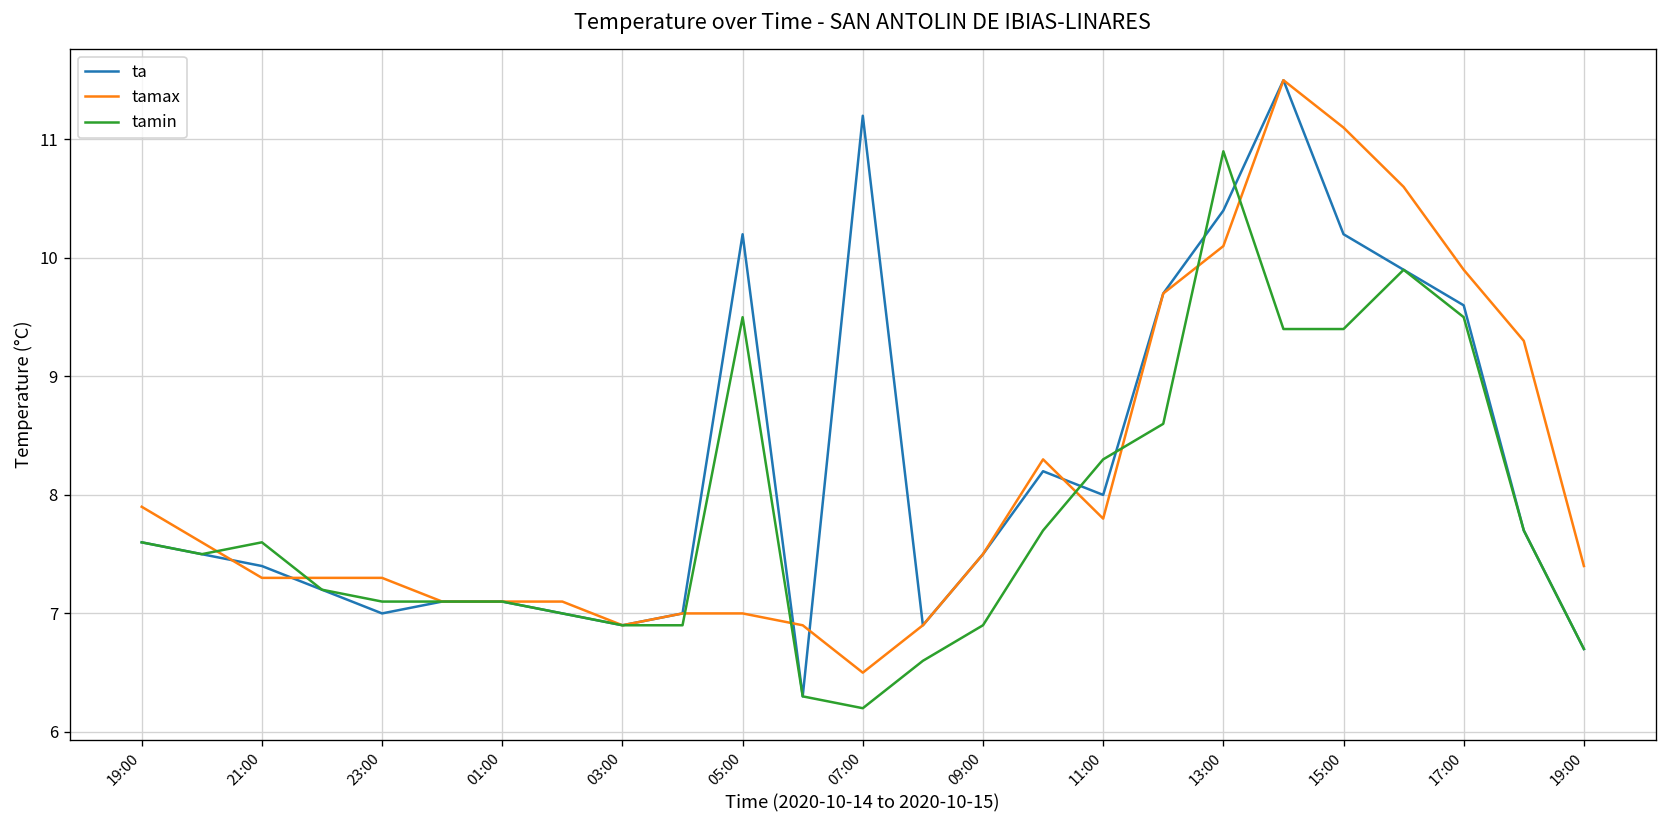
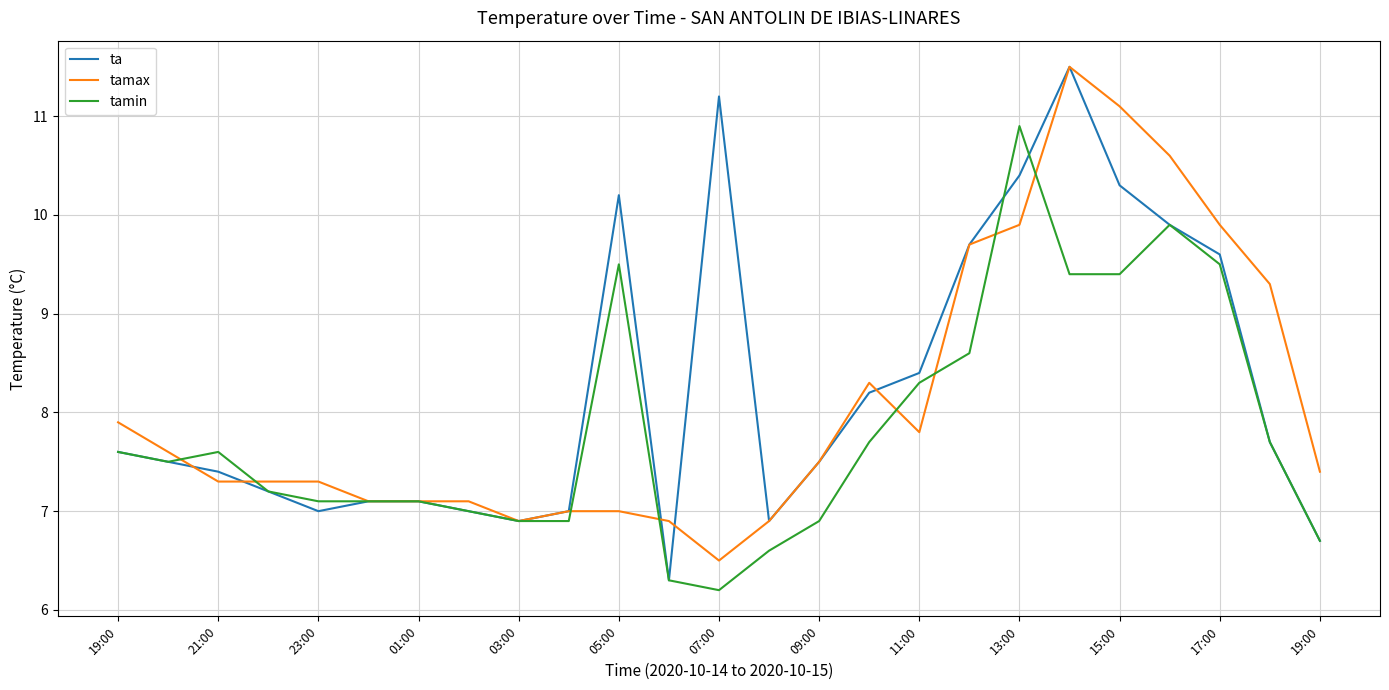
ta, 11:00: 8.0 -> 8.4
tamax, 13:00: 10.1 -> 9.9
ta, 15:00: 10.2 -> 10.3
